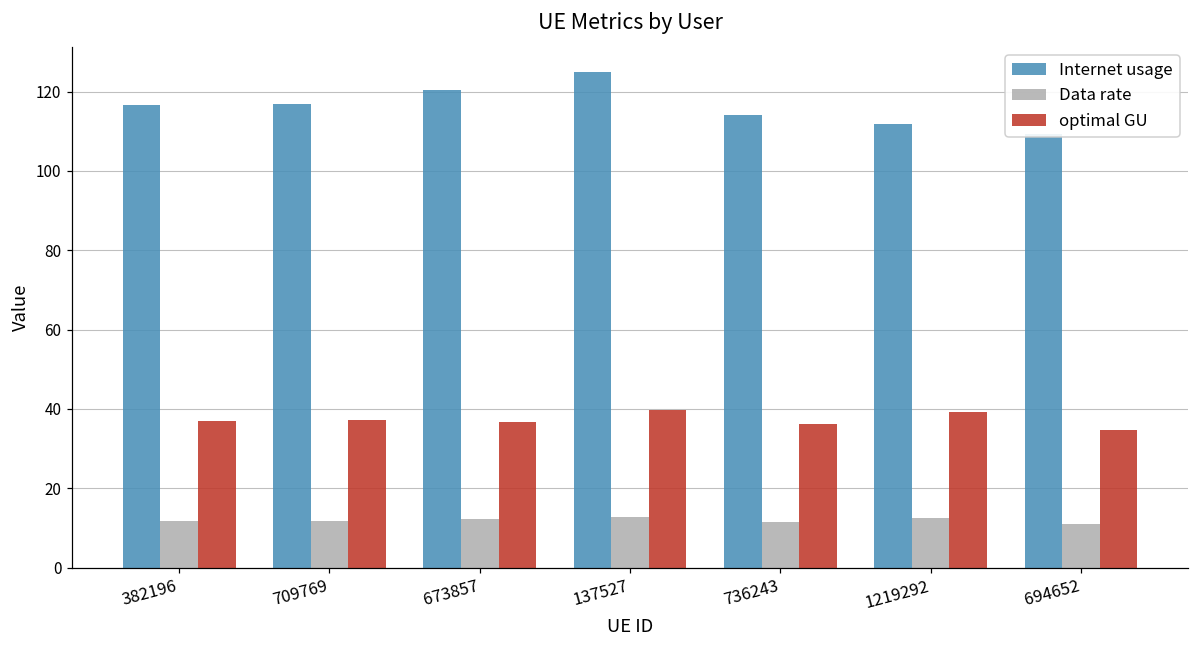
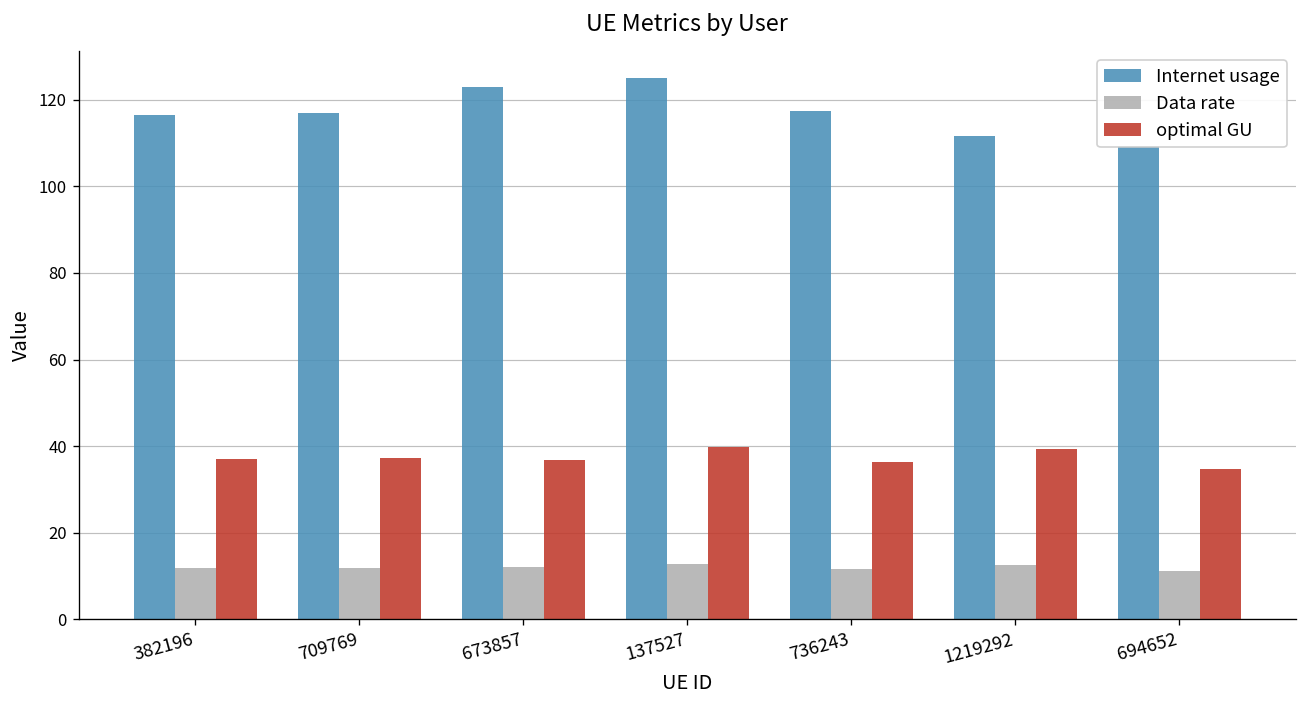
Internet usage, 673857: 120 -> 123
Internet usage, 736243: 114 -> 117
